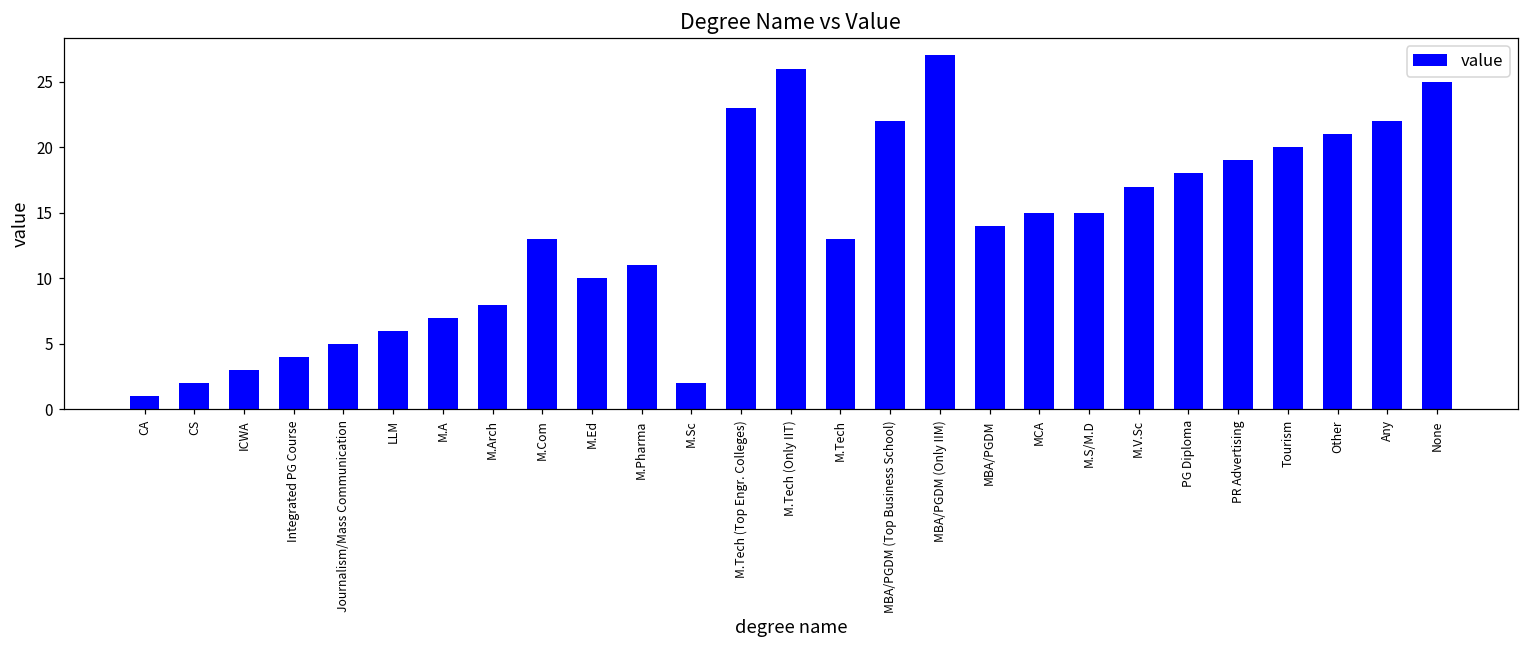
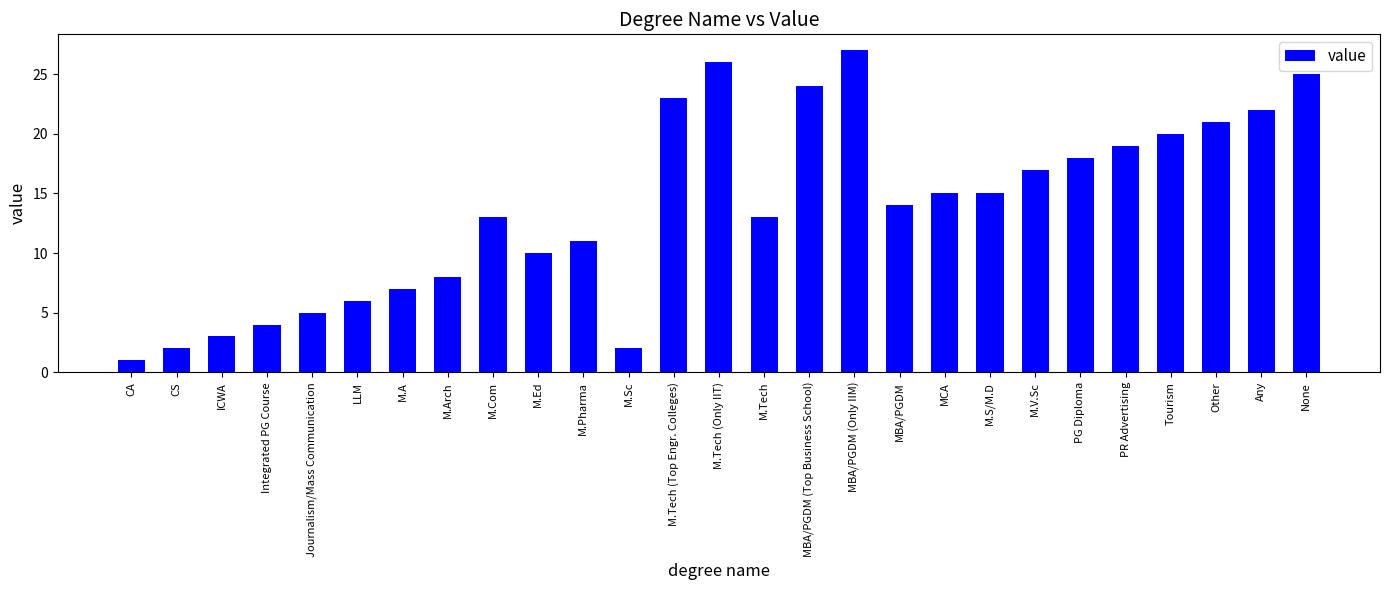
MBA/PGDM (Top Business School): 22 -> 24
